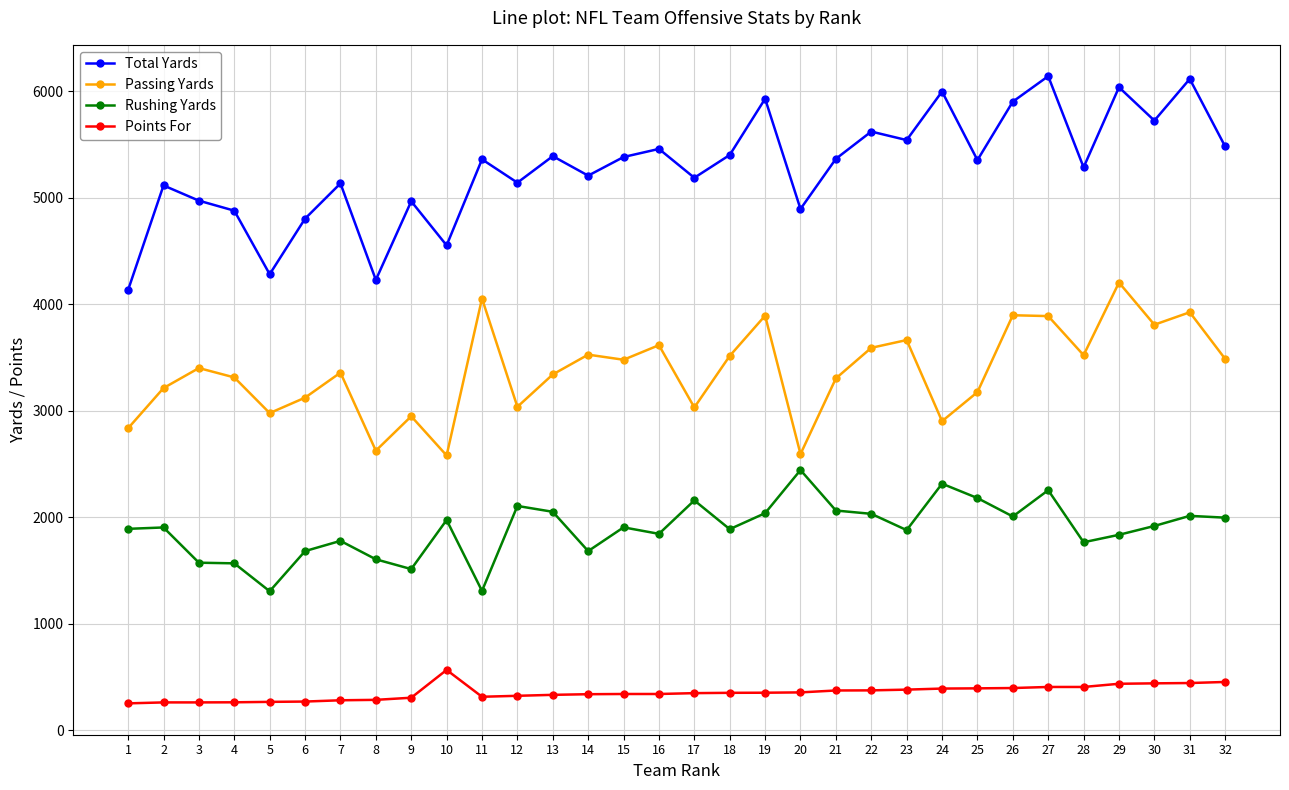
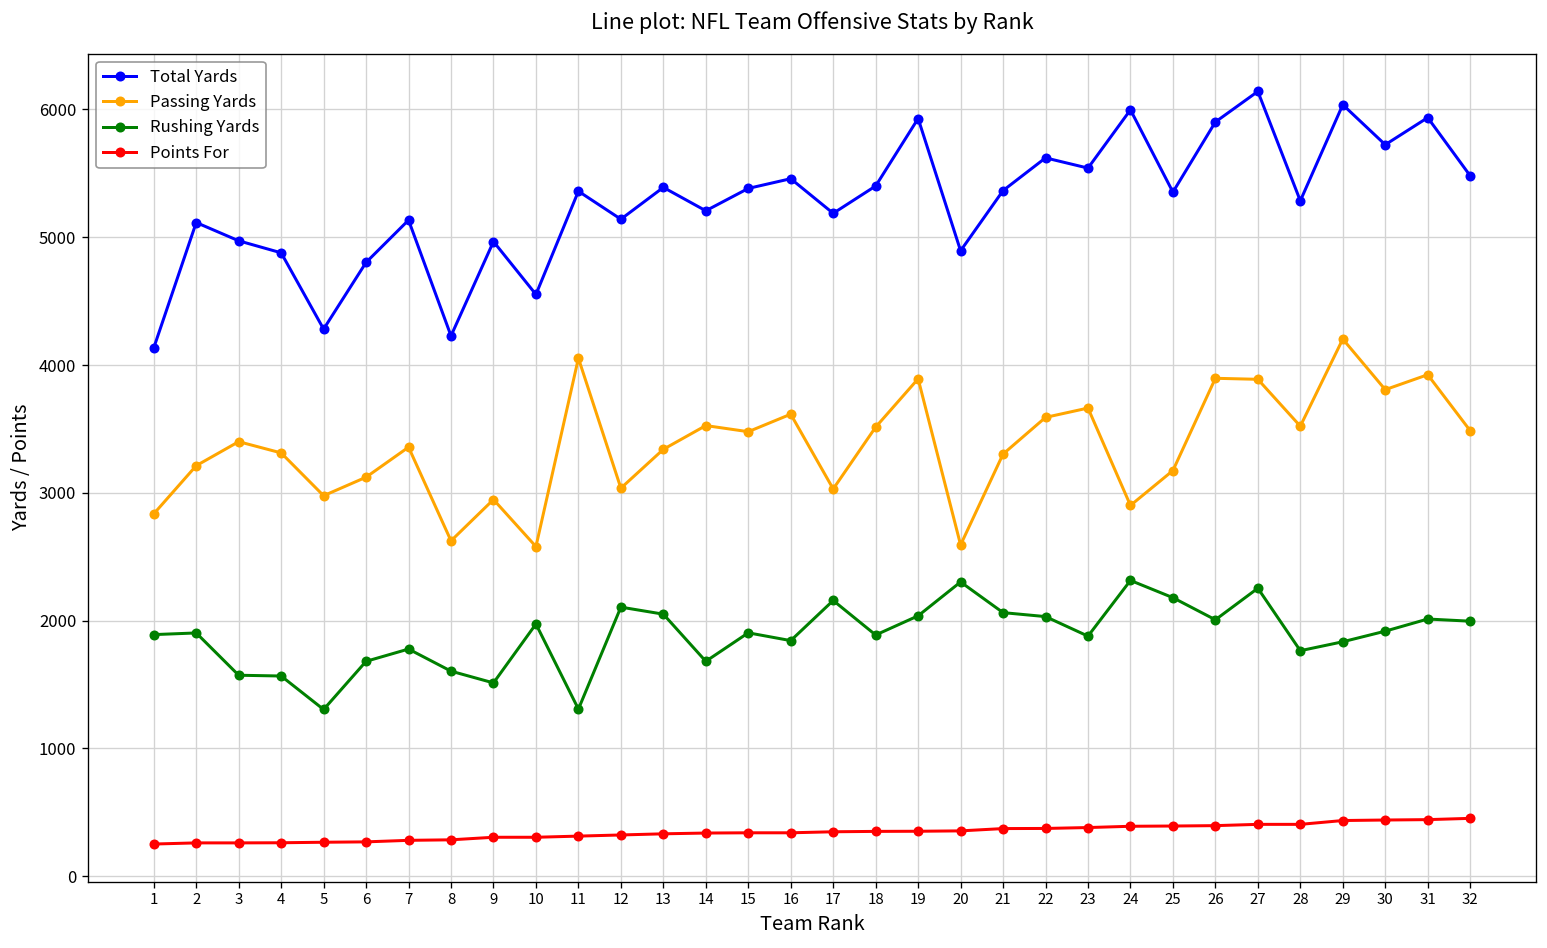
Points For, 10: 570 -> 300
Rushing Yards, 20: 2440 -> 2300
Total Yards, 31: 6120 -> 5940
